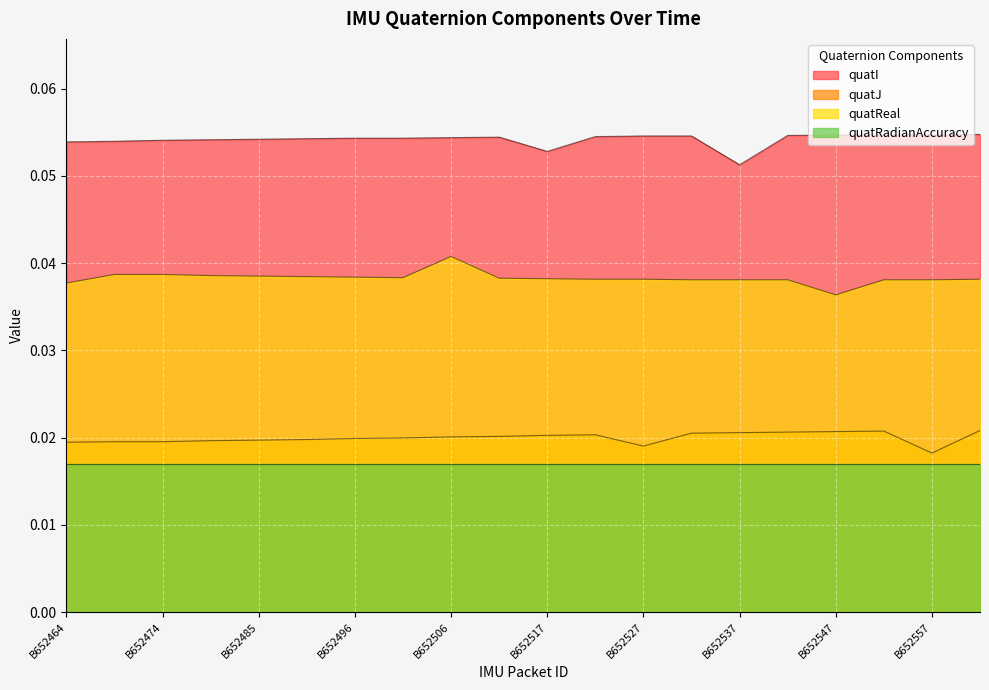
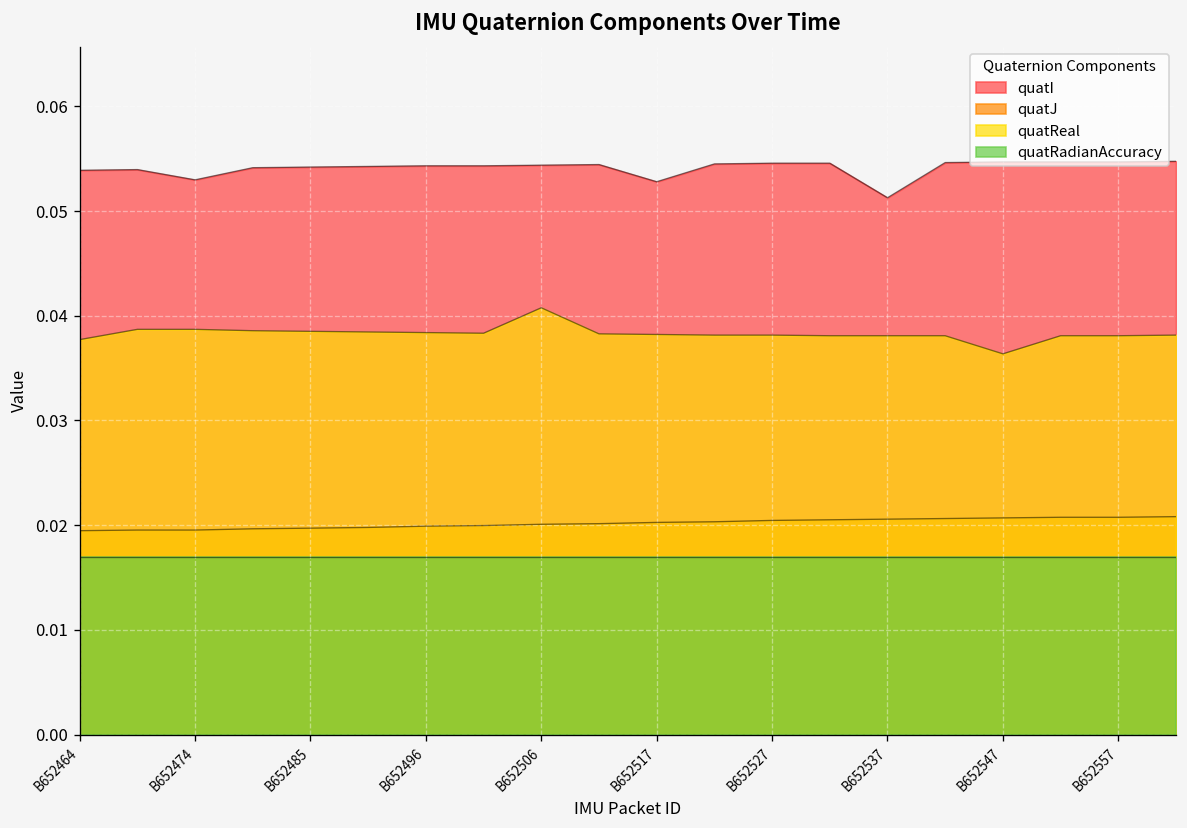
quatI, B652474: 0.054 -> 0.053
quatJ, B652527: 0.019 -> 0.020
quatJ, B652557: 0.018 -> 0.021
